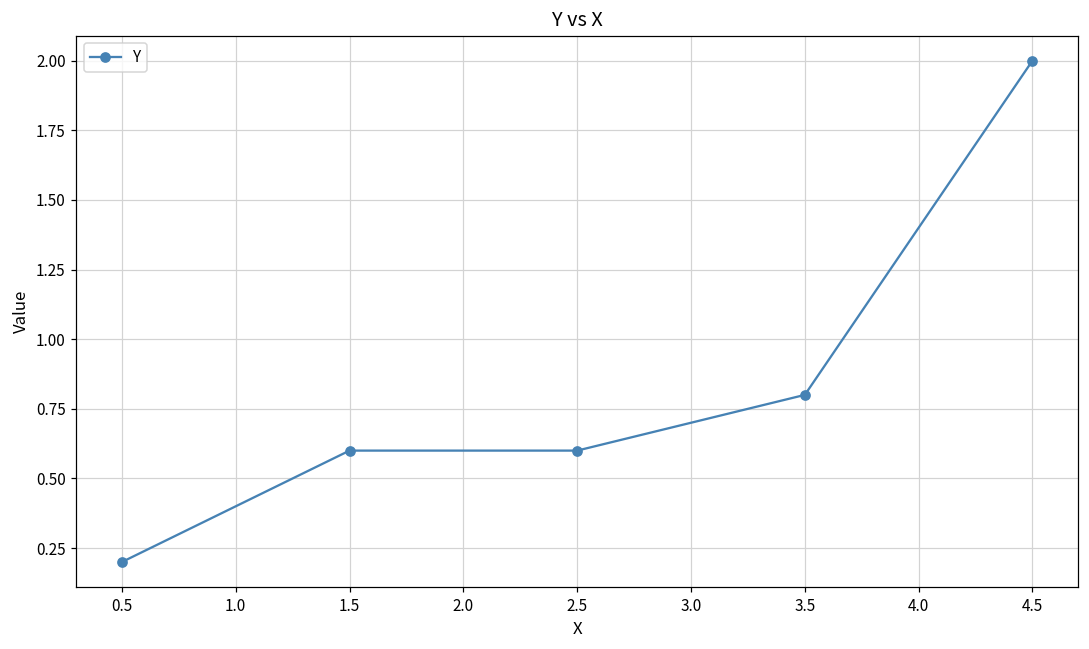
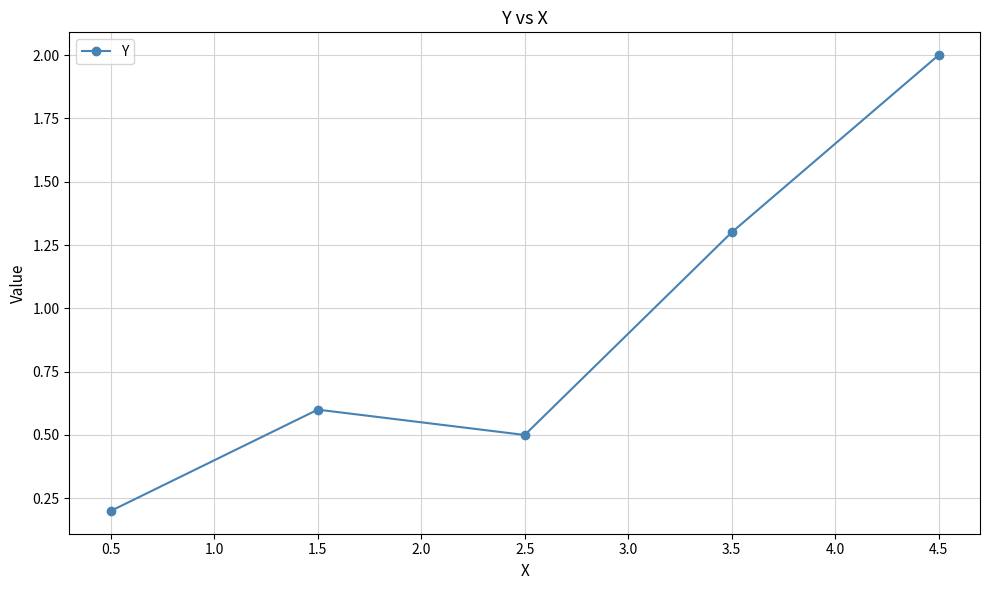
2.5: 0.6 -> 0.5
3.5: 0.8 -> 1.3
